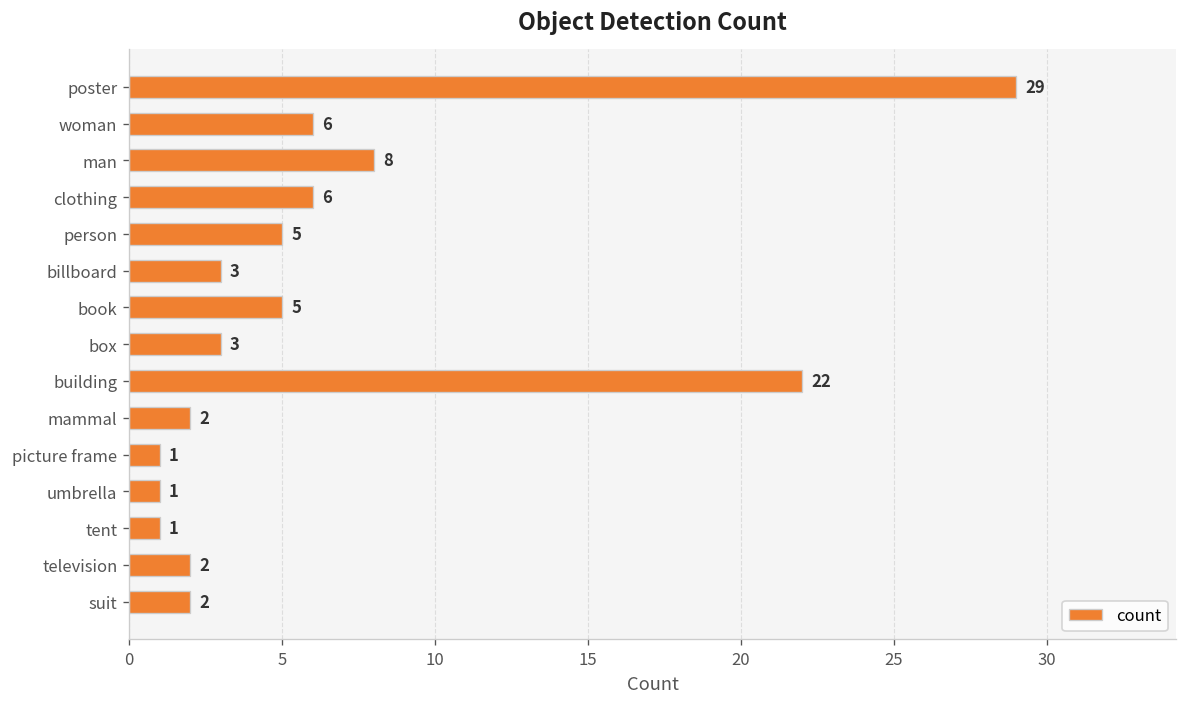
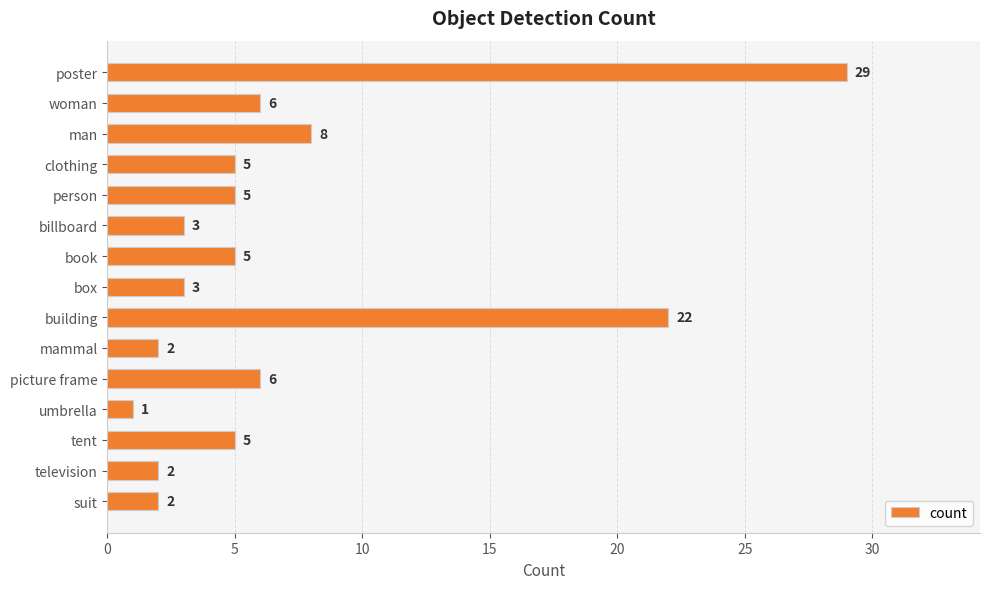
clothing: 6 -> 5
picture frame: 1 -> 6
tent: 1 -> 5
